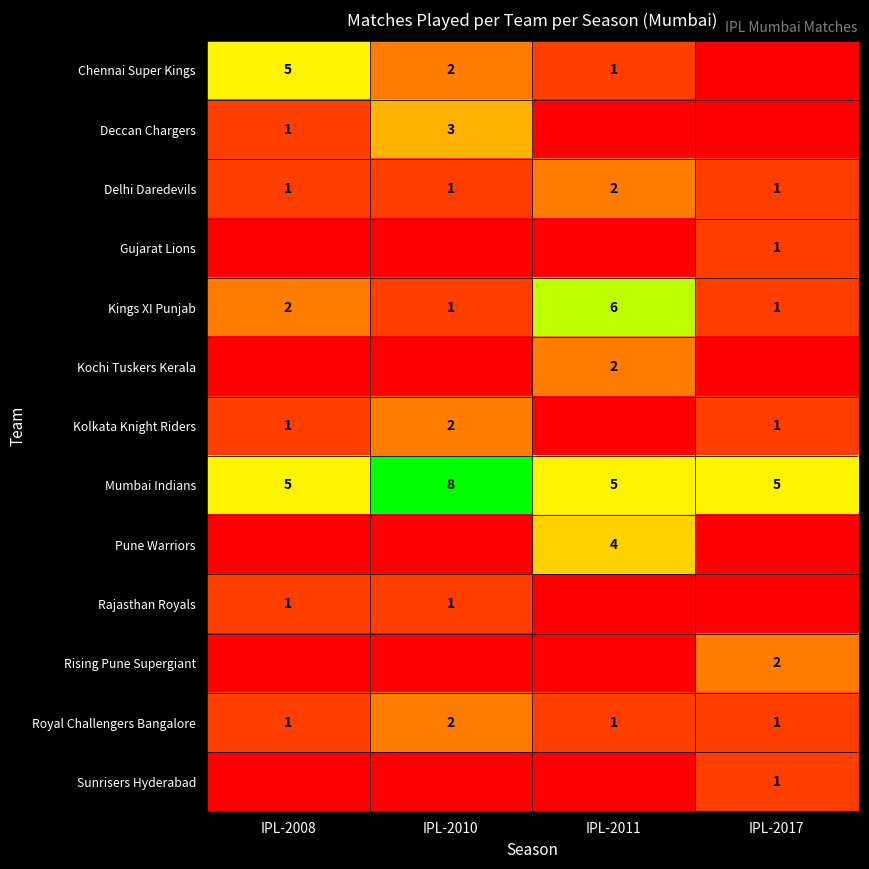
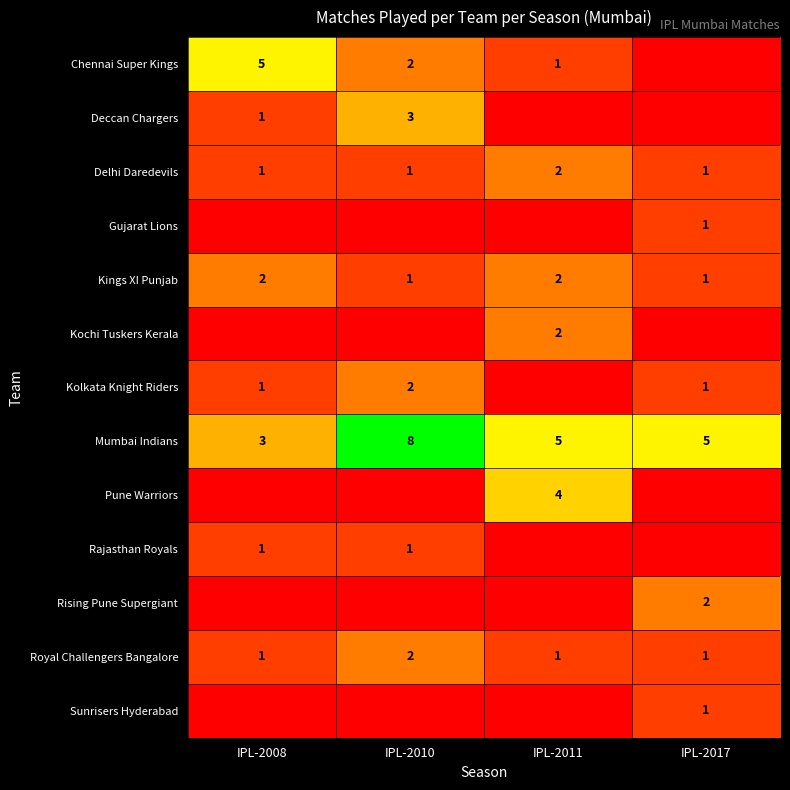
Kings XI Punjab, IPL-2011: 6 -> 2
Mumbai Indians, IPL-2008: 5 -> 3
